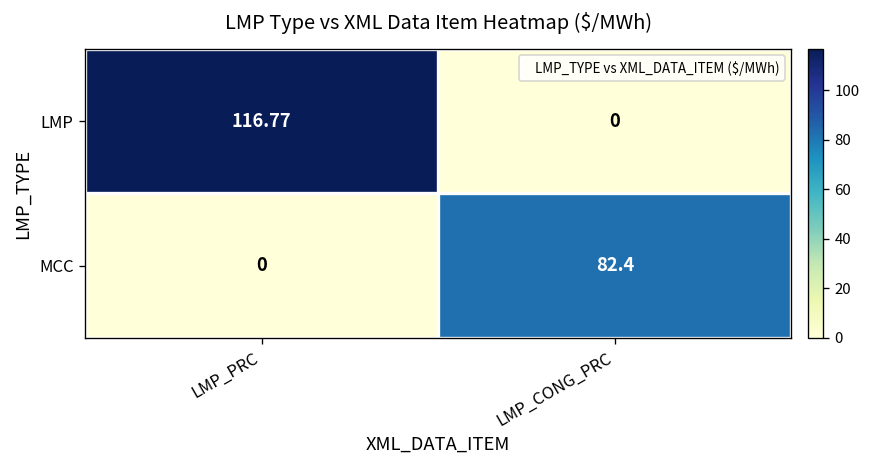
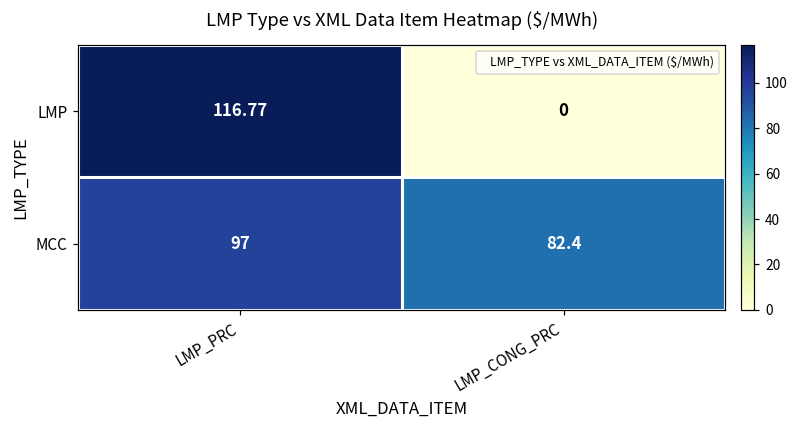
MCC, LMP_PRC: 0 -> 97
